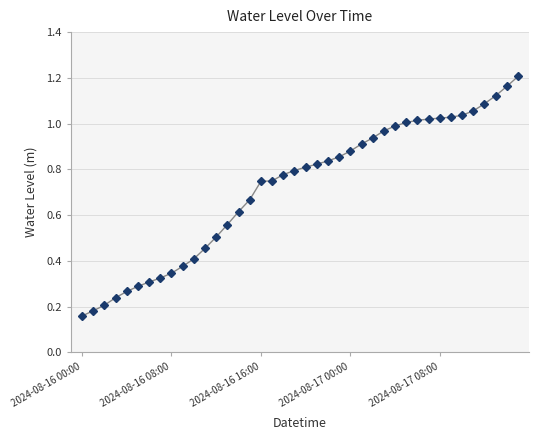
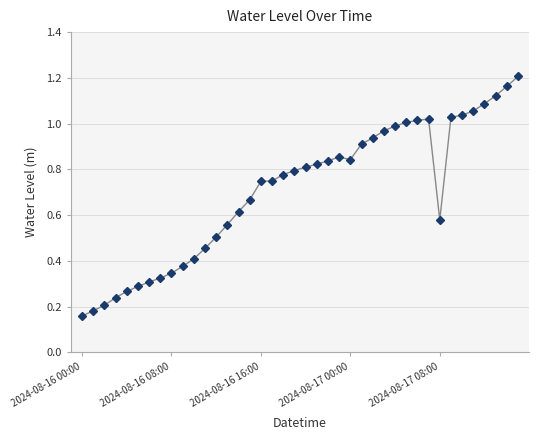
2024-08-17 00:00: 0.88 -> 0.84
2024-08-17 08:00: 1.02 -> 0.58
